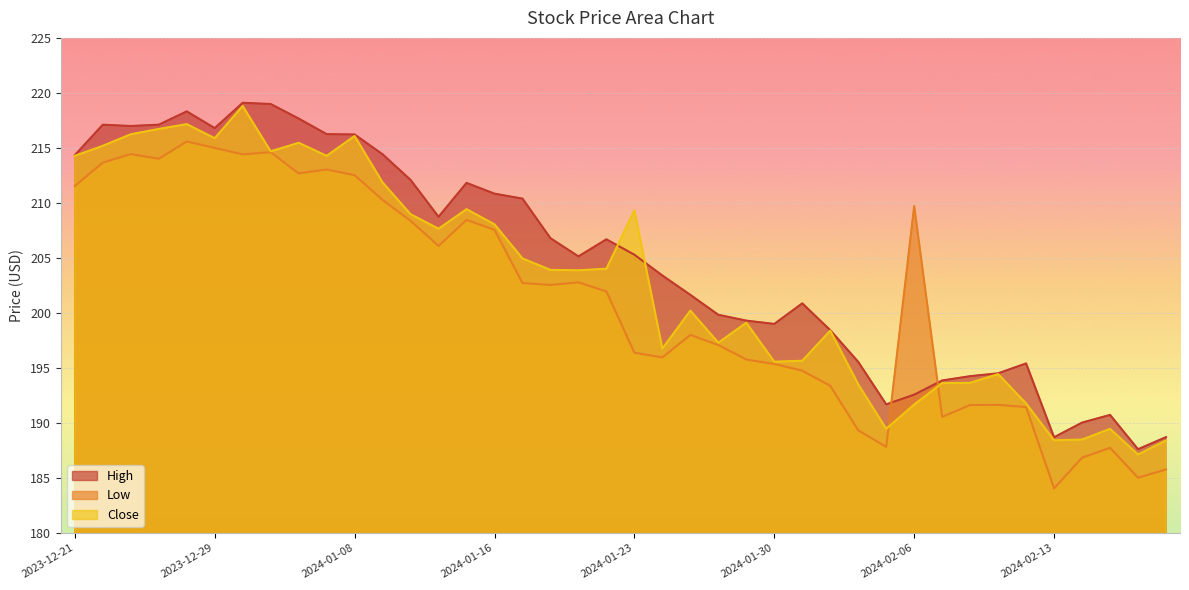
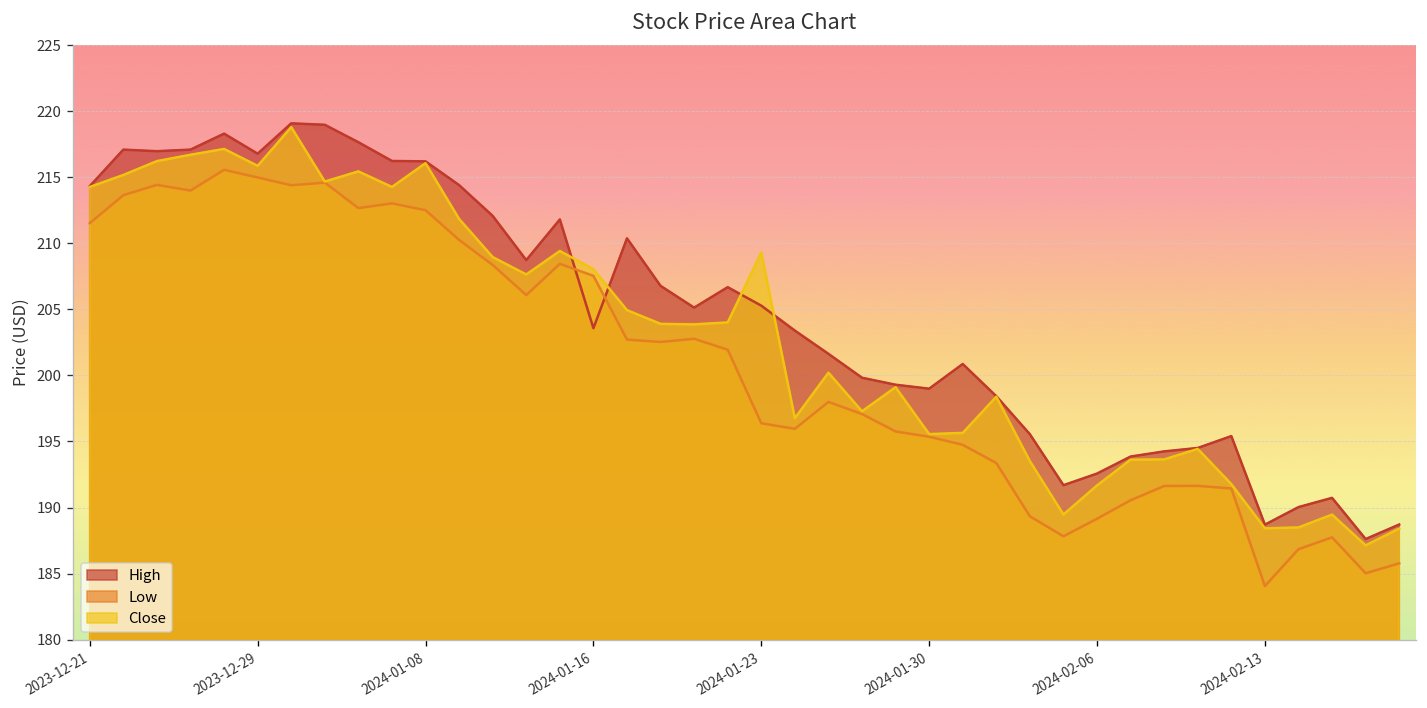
High, 2024-01-16: 210.8 -> 203.6
Low, 2024-02-06: 209.7 -> 189.1
